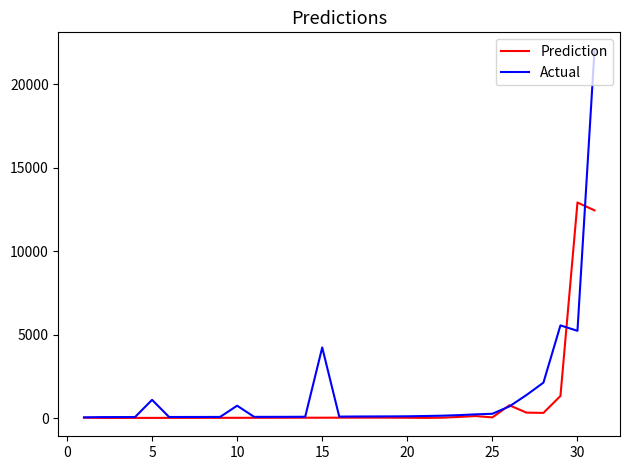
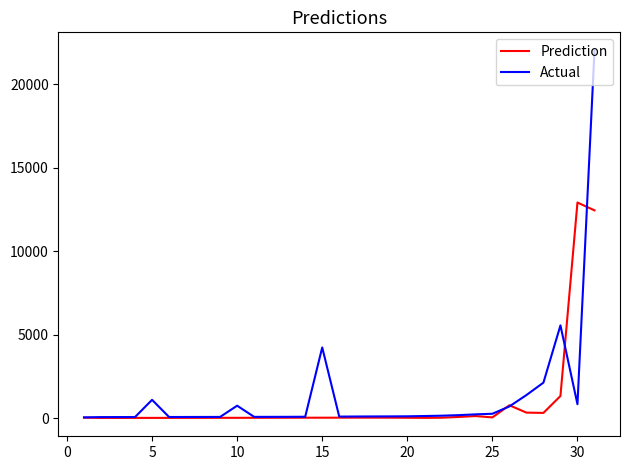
Actual, 30: 5200 -> 800
